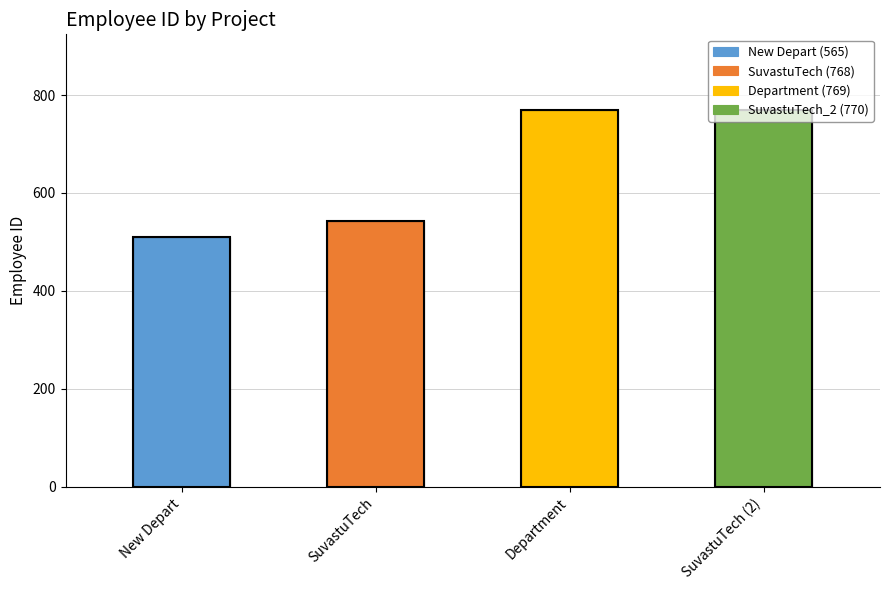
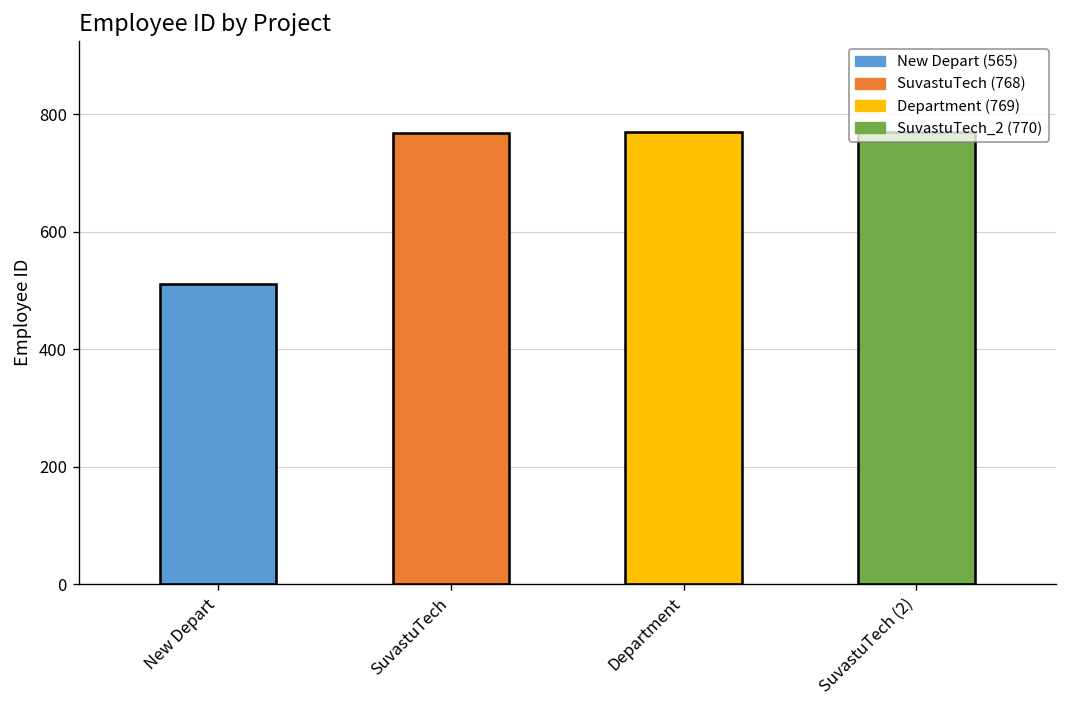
SuvastuTech: 540 -> 770
